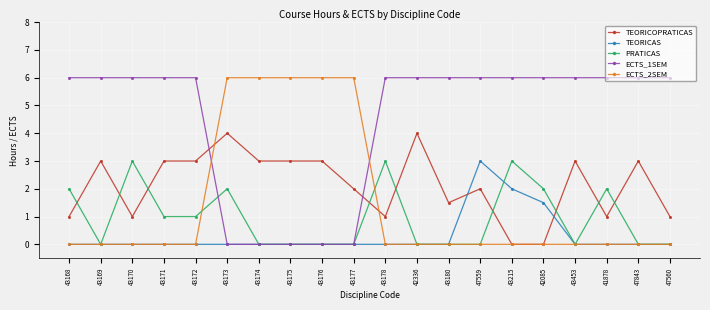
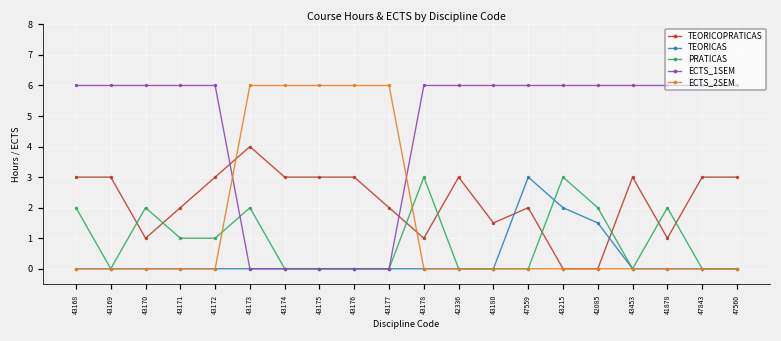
TEORICOPRATICAS, 43168: 1 -> 3
PRATICAS, 43170: 3 -> 2
TEORICOPRATICAS, 43171: 3 -> 2
TEORICOPRATICAS, 42336: 4 -> 3
TEORICOPRATICAS, 47560: 1 -> 3
